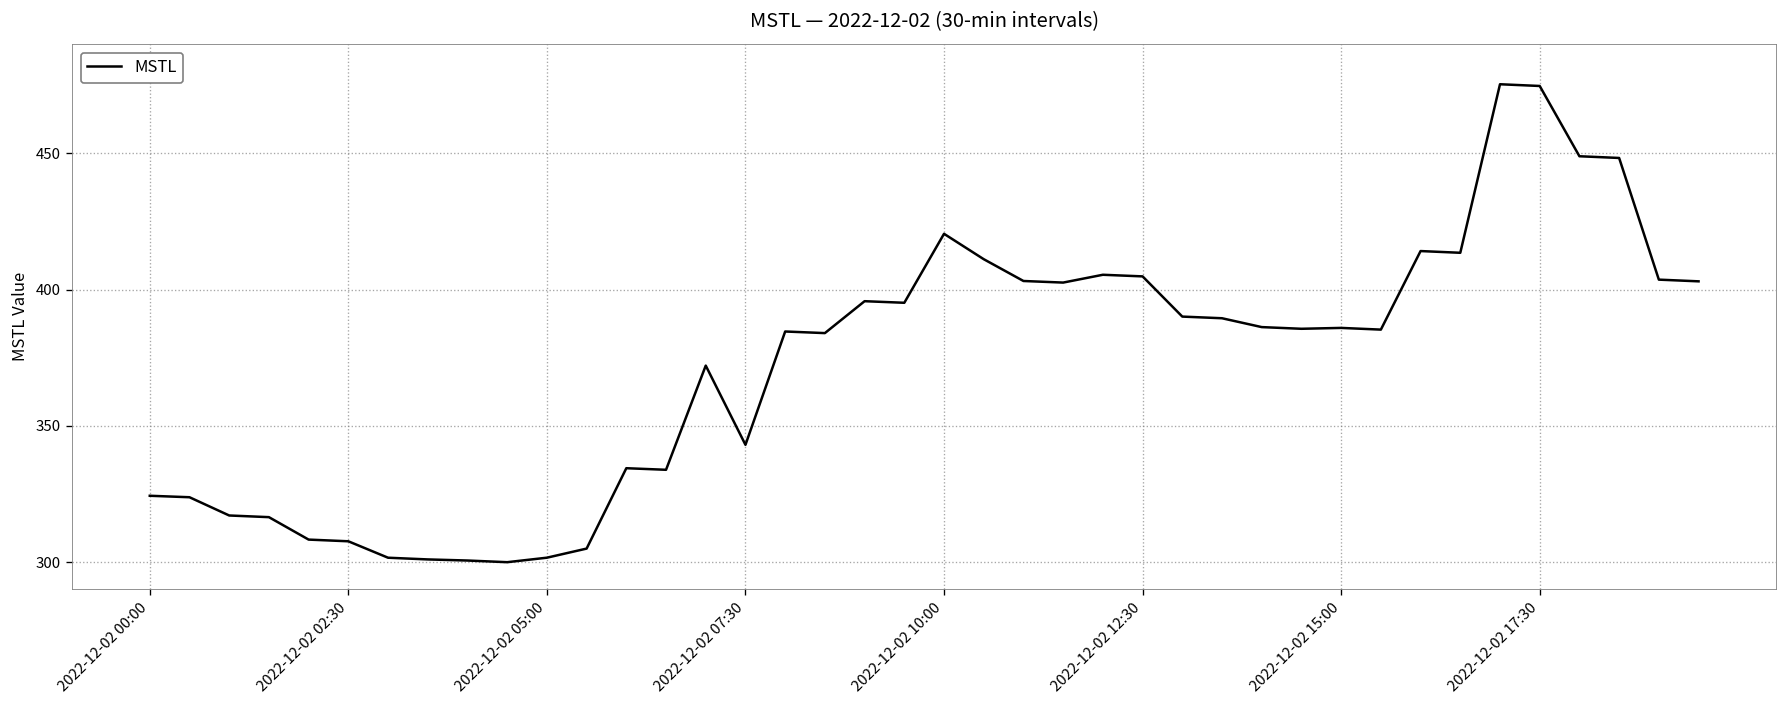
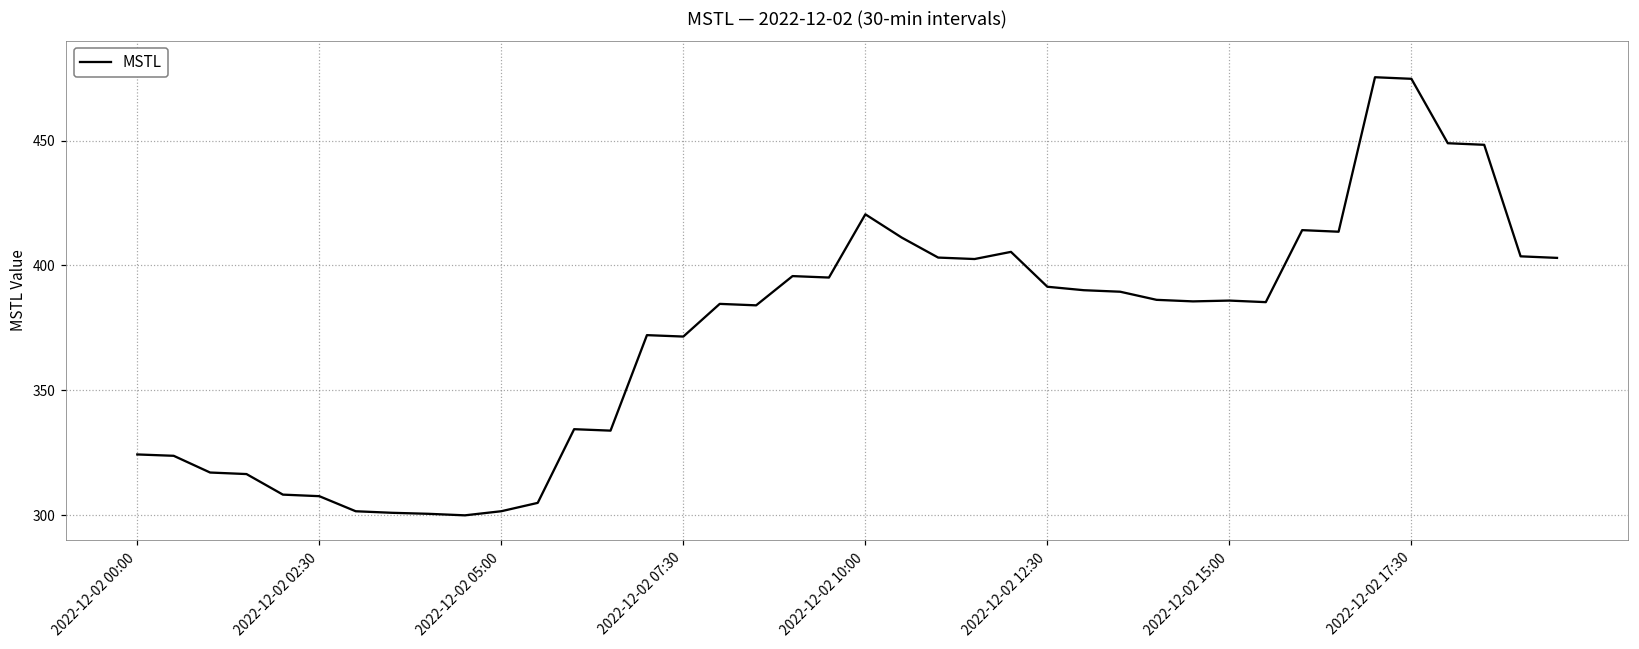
2022-12-02 07:30: 343 -> 372
2022-12-02 12:30: 405 -> 391
